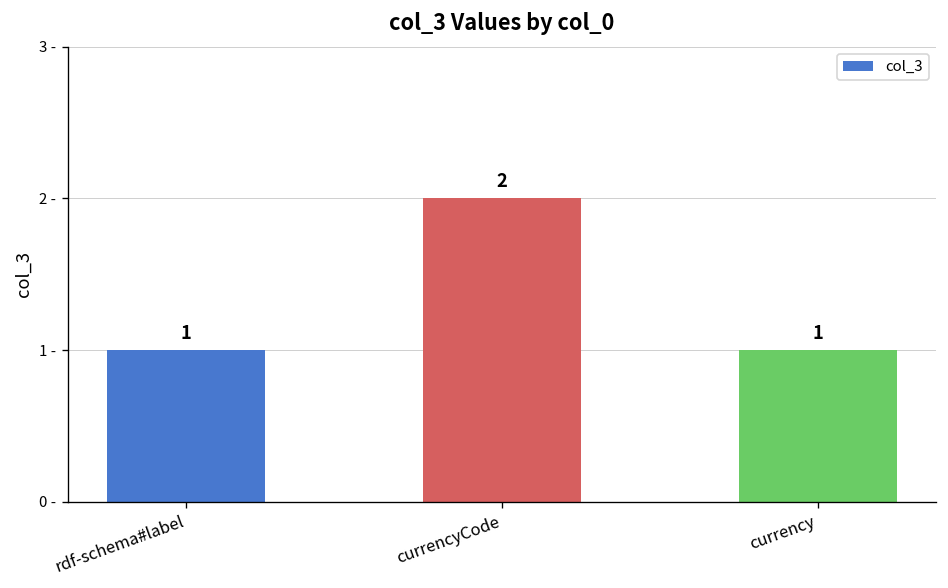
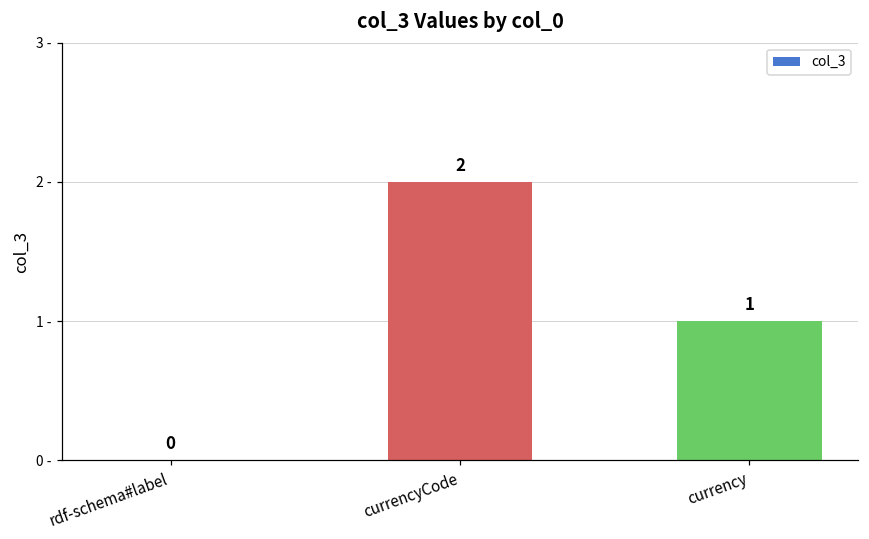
rdf-schema#label: 1 -> 0
